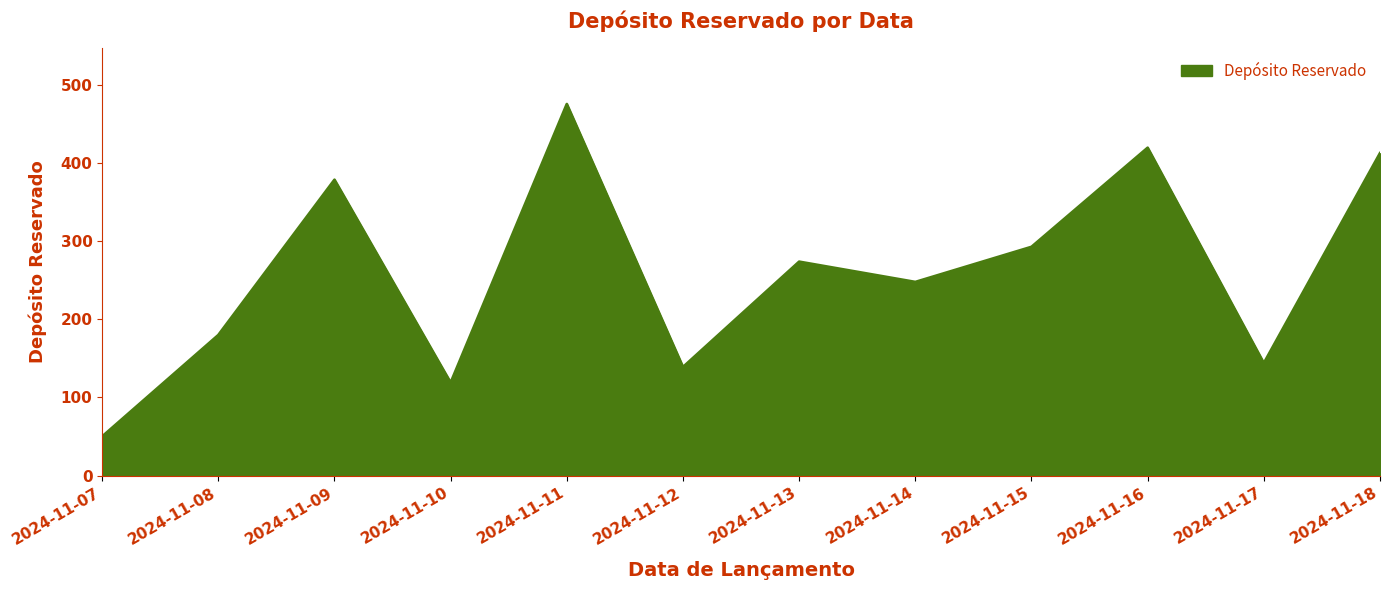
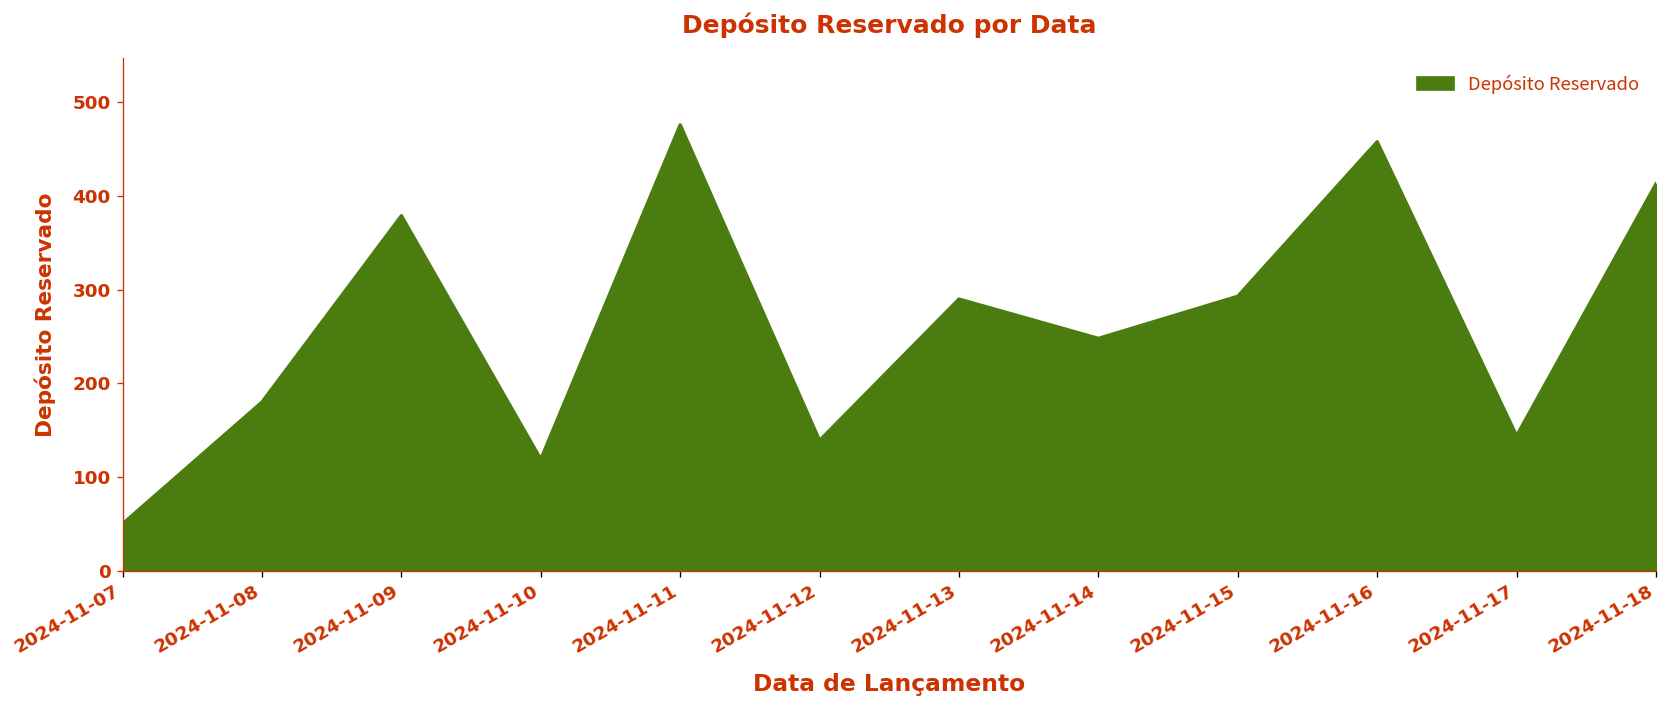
2024-11-13: 270 -> 290
2024-11-16: 420 -> 460
